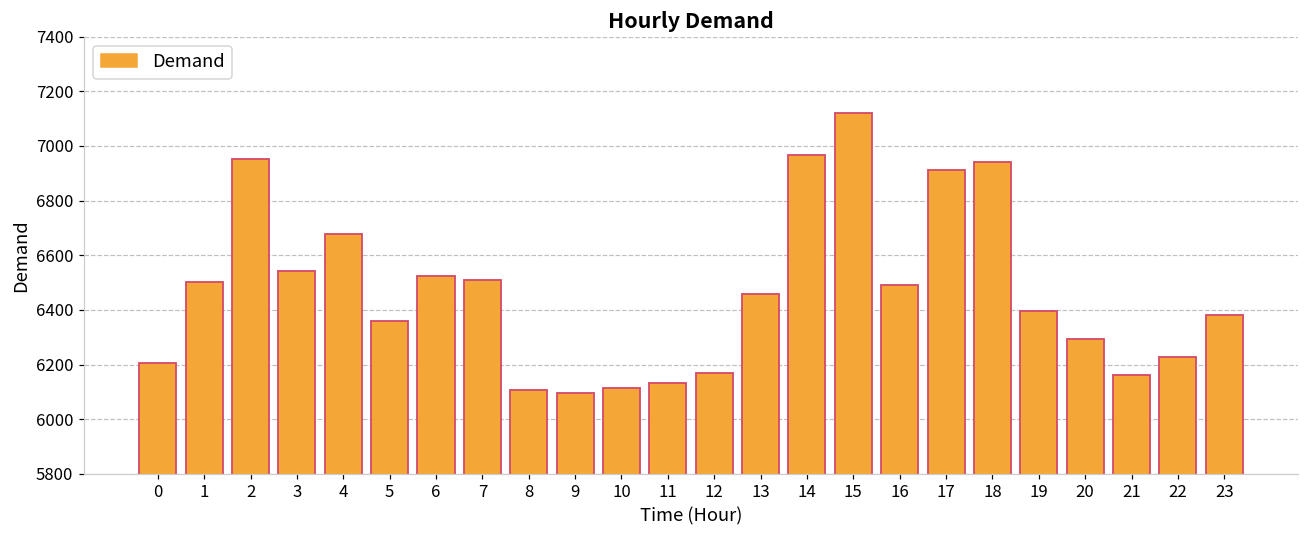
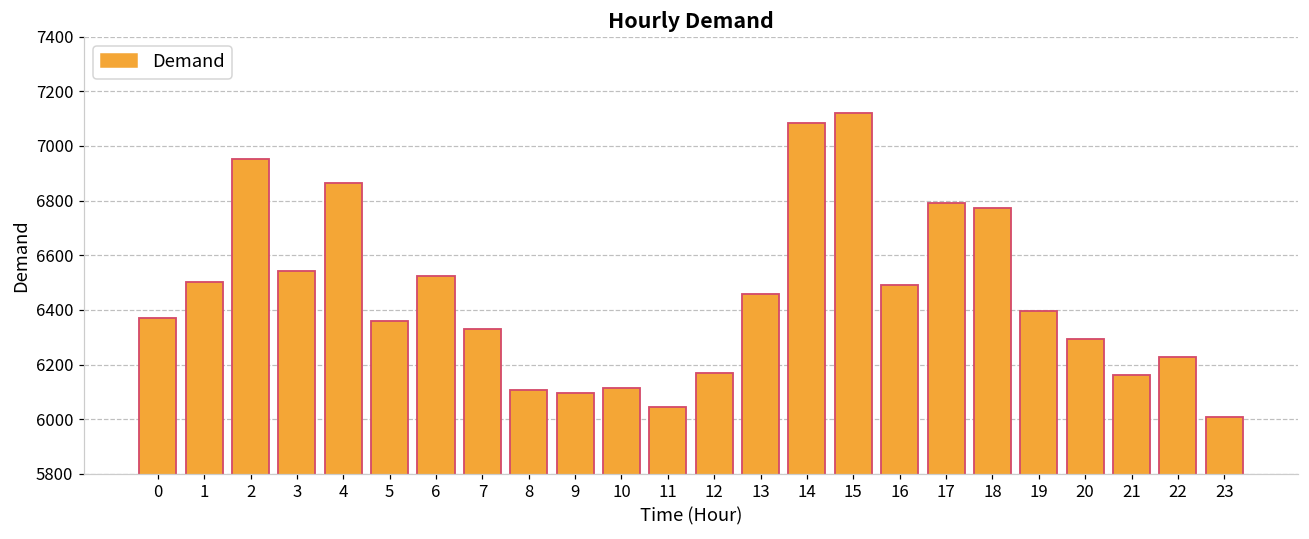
0: 6210 -> 6370
4: 6680 -> 6860
7: 6510 -> 6330
11: 6130 -> 6050
14: 6970 -> 7080
17: 6910 -> 6790
18: 6940 -> 6770
23: 6380 -> 6010
